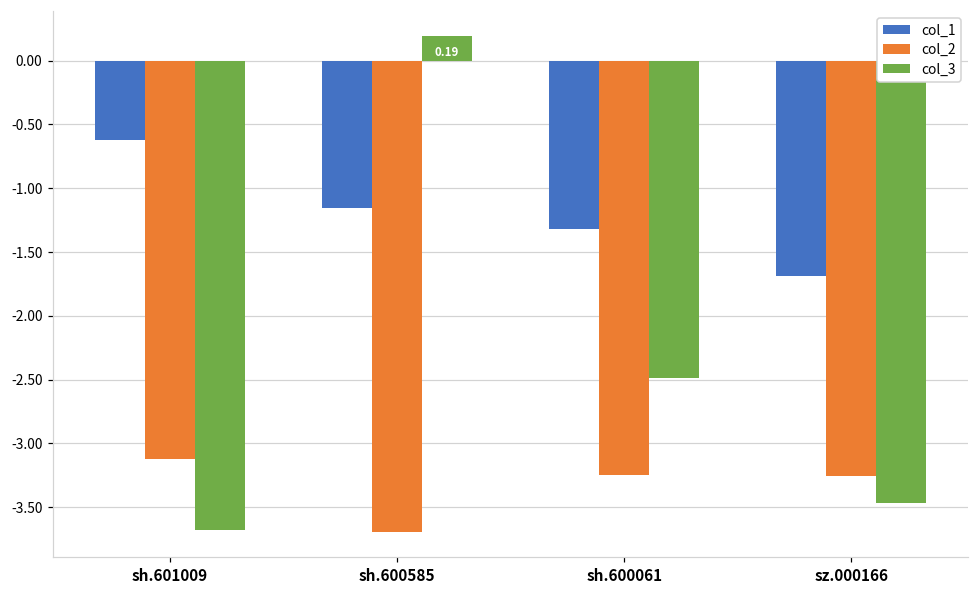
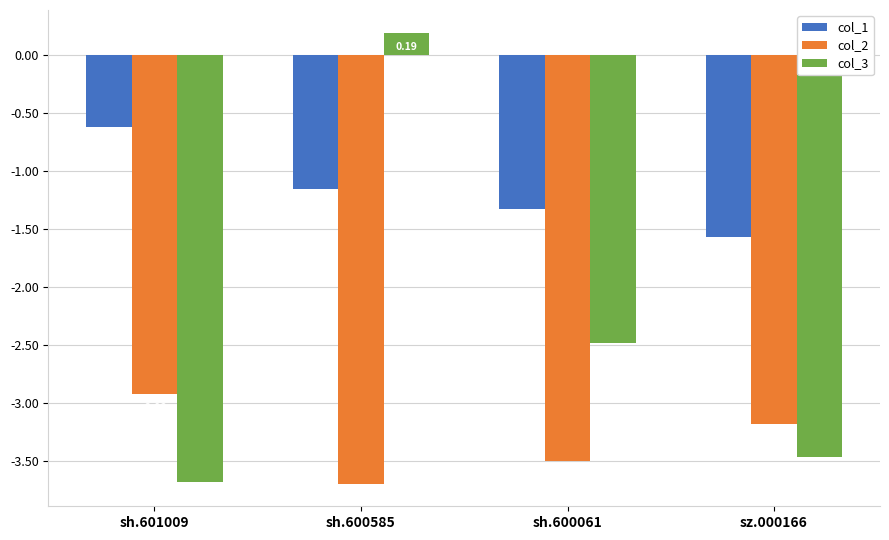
col_2, sh.601009: -3.13 -> -2.92
col_2, sh.600061: -3.25 -> -3.50
col_1, sz.000166: -1.69 -> -1.57
col_2, sz.000166: -3.25 -> -3.18
